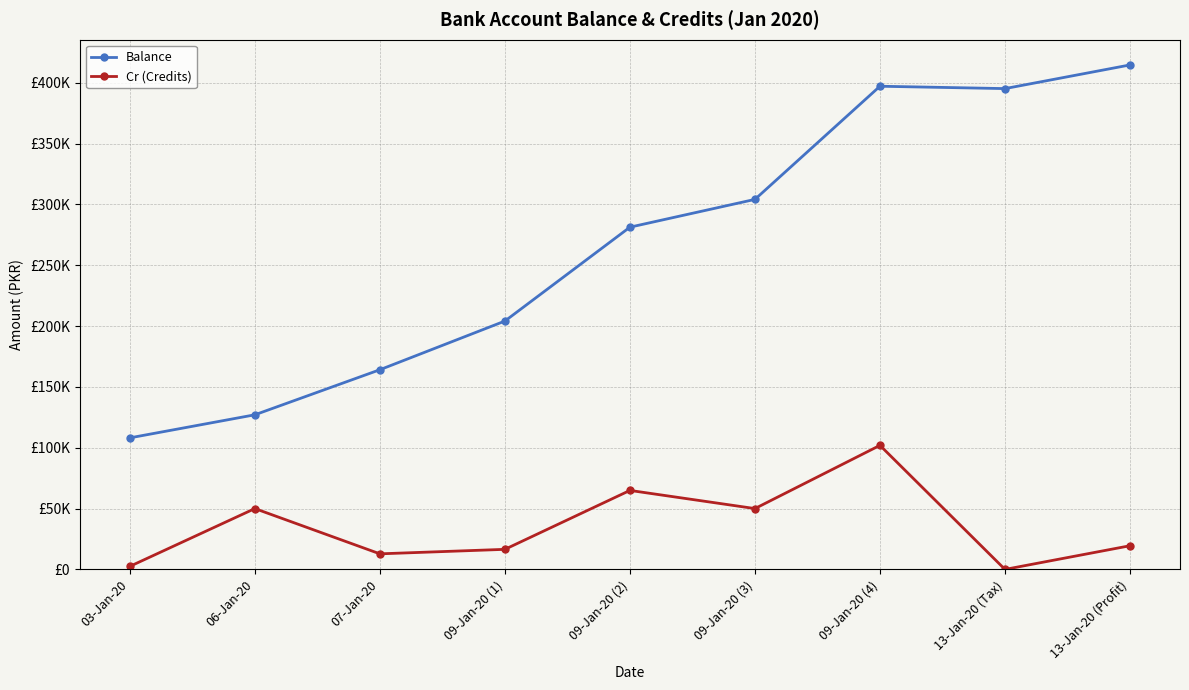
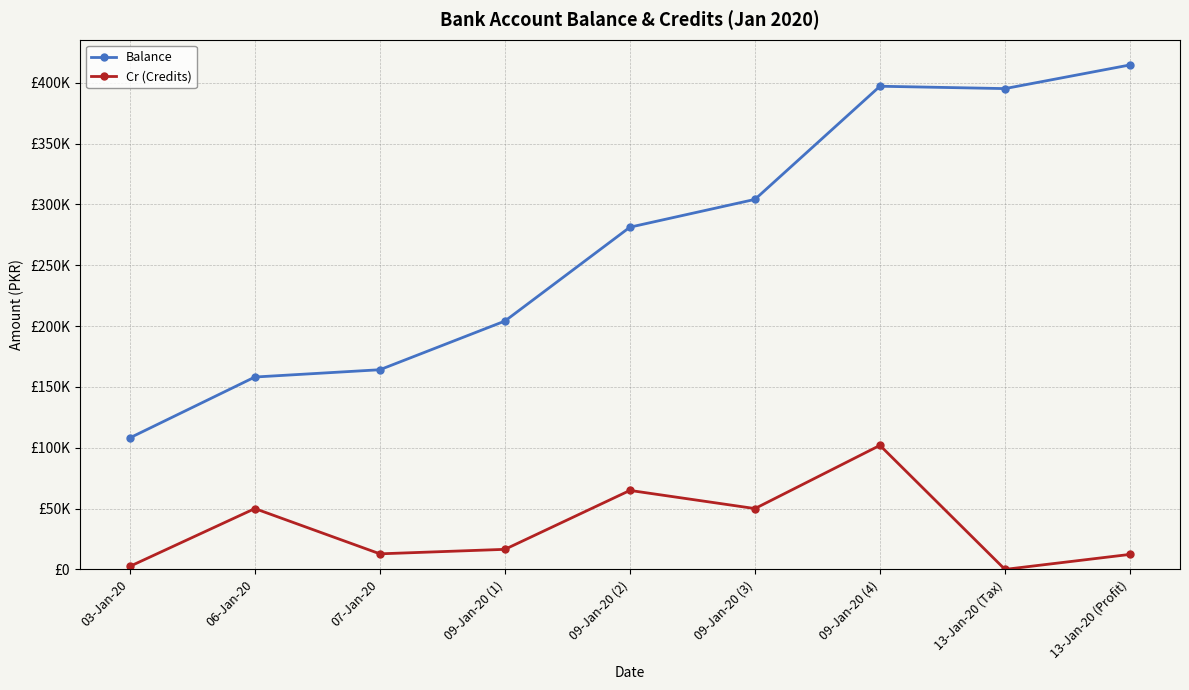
Balance, 06-Jan-20: £127000 -> £158000
Cr (Credits), 13-Jan-20 (Profit): £19000 -> £12000
